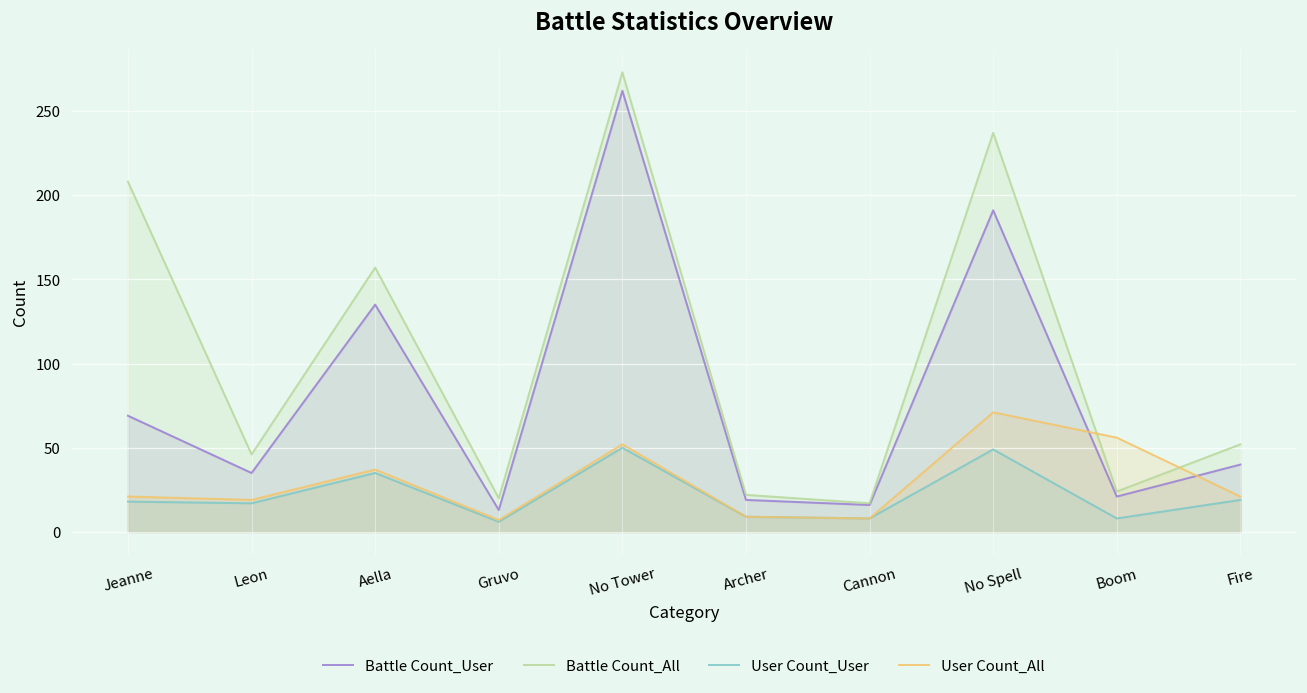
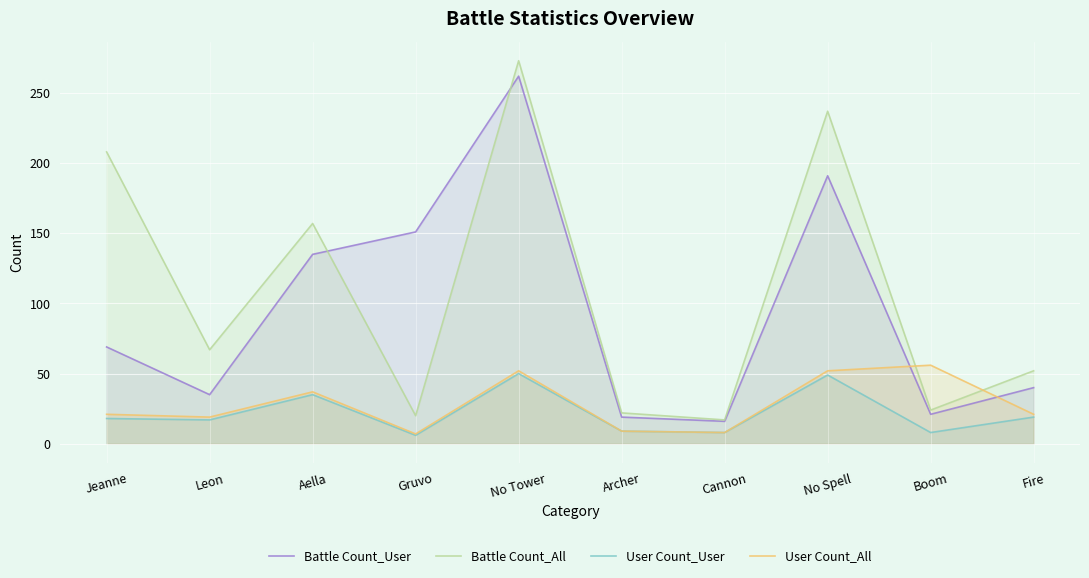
Battle Count_All, Leon: 46 -> 67
Battle Count_User, Gruvo: 13 -> 151
User Count_All, No Spell: 71 -> 52
